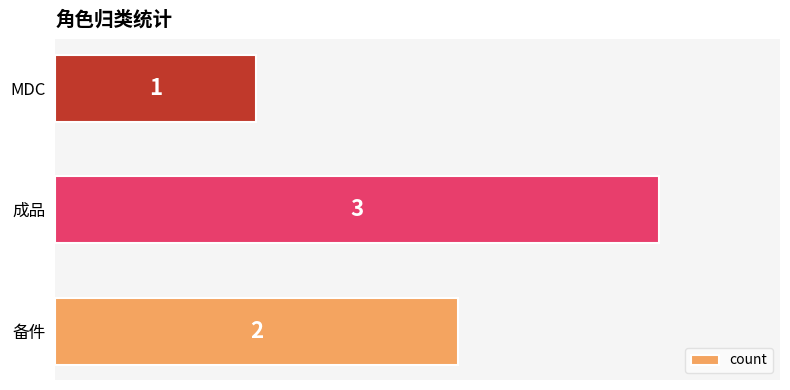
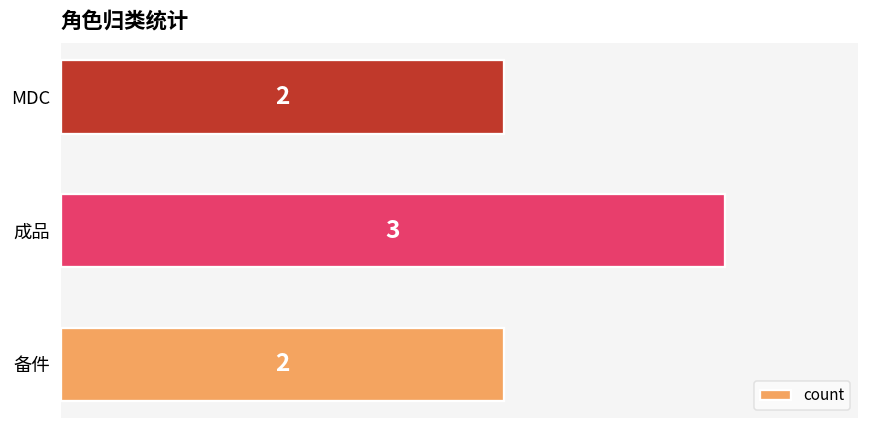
MDC: 1 -> 2
